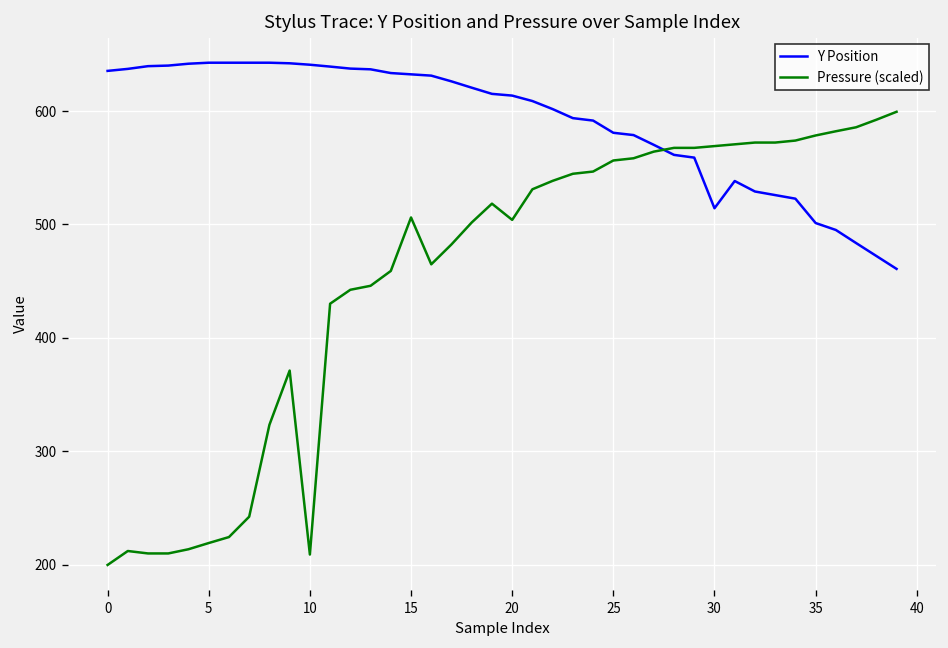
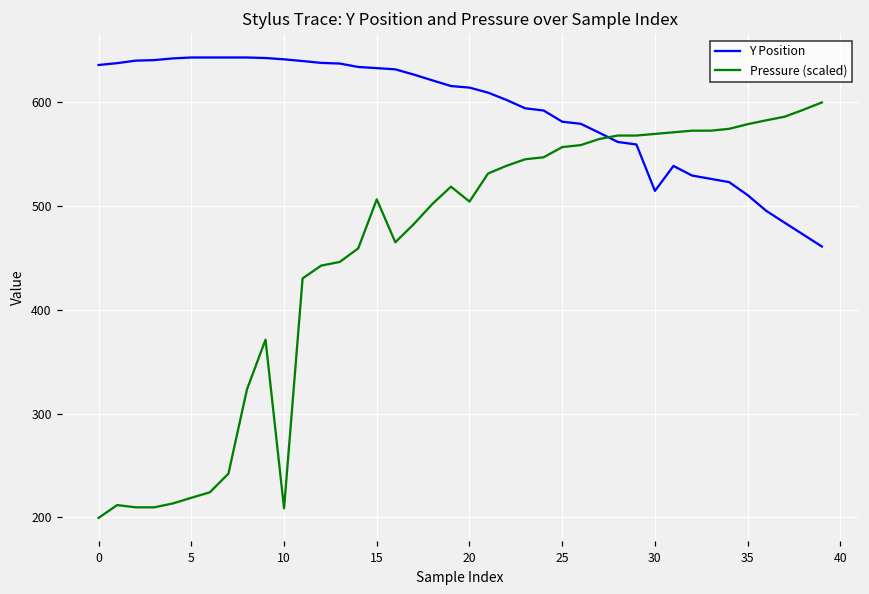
Y Position, 35: 500 -> 510
